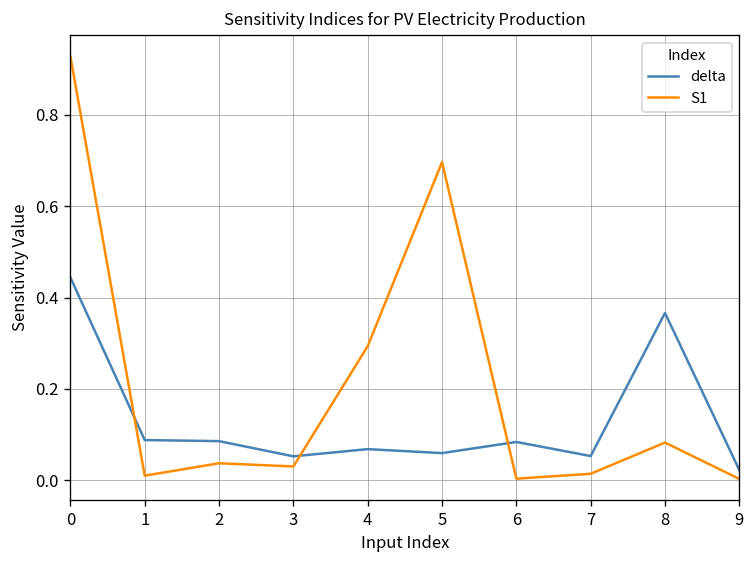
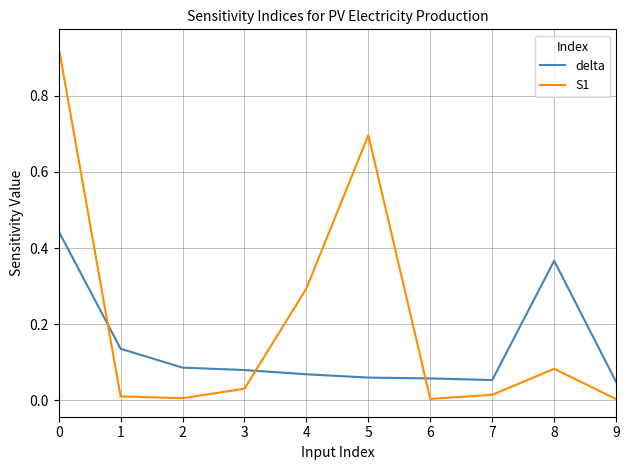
delta, 1: 0.09 -> 0.14
S1, 2: 0.04 -> 0.01
delta, 3: 0.05 -> 0.08
delta, 6: 0.08 -> 0.06
delta, 9: 0.02 -> 0.05
